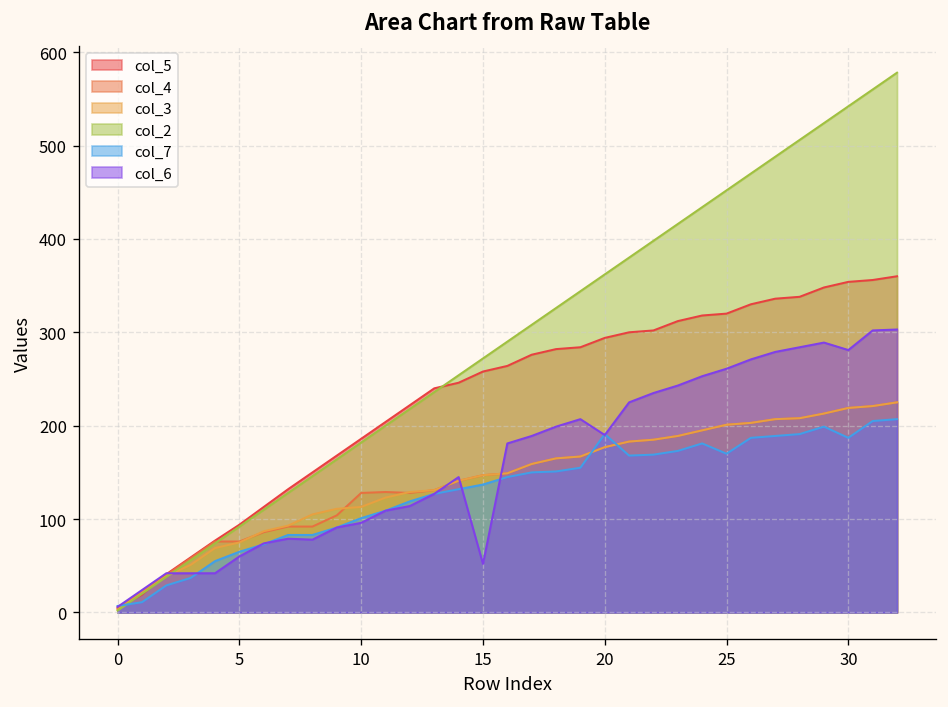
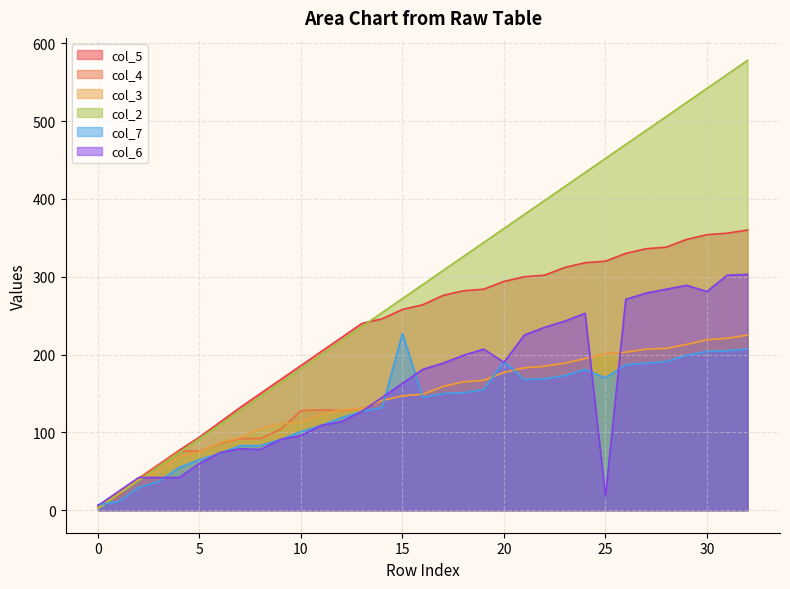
col_7, 15: 140 -> 230
col_6, 15: 50 -> 160
col_6, 25: 260 -> 20
col_7, 30: 190 -> 200
